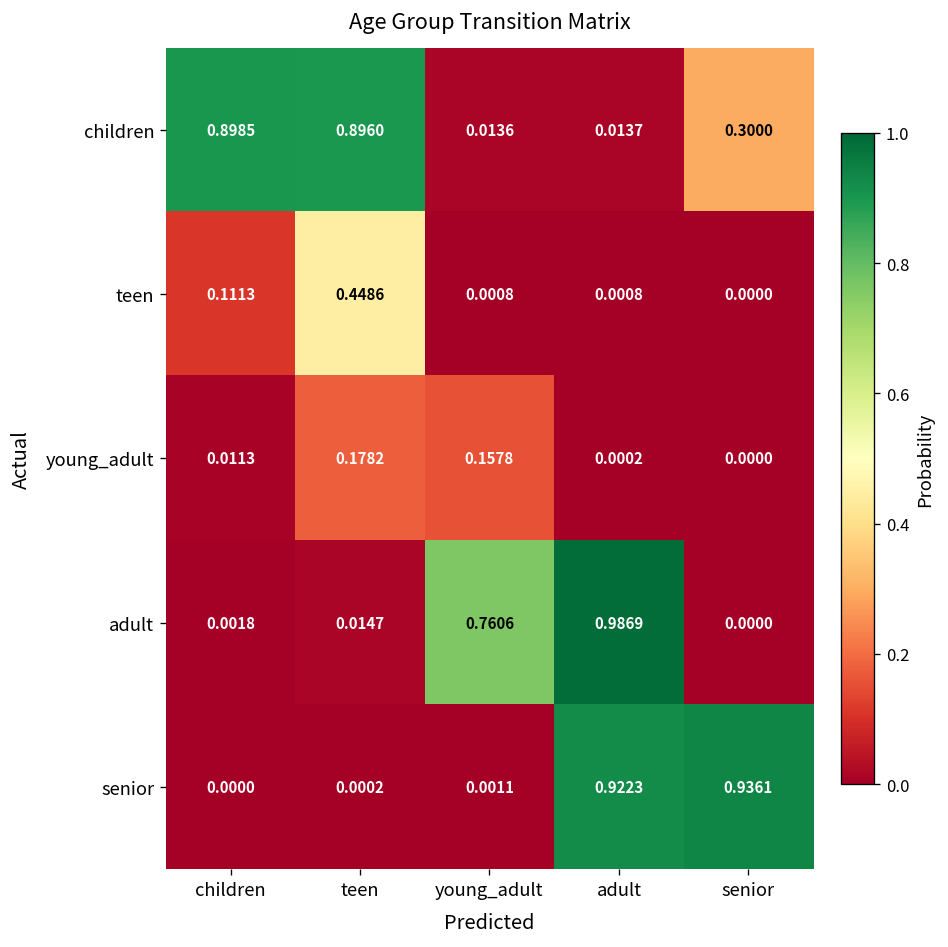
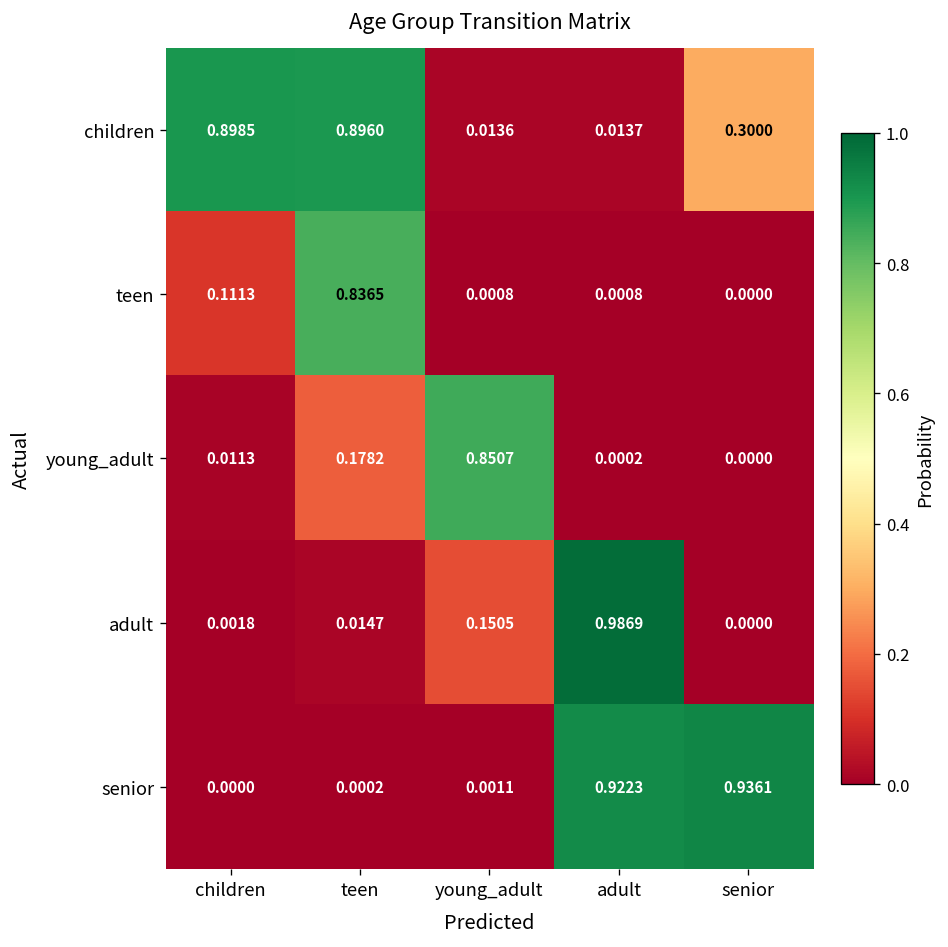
teen, teen: 0.4486 -> 0.8365
young_adult, young_adult: 0.1578 -> 0.8507
adult, young_adult: 0.7606 -> 0.1505
